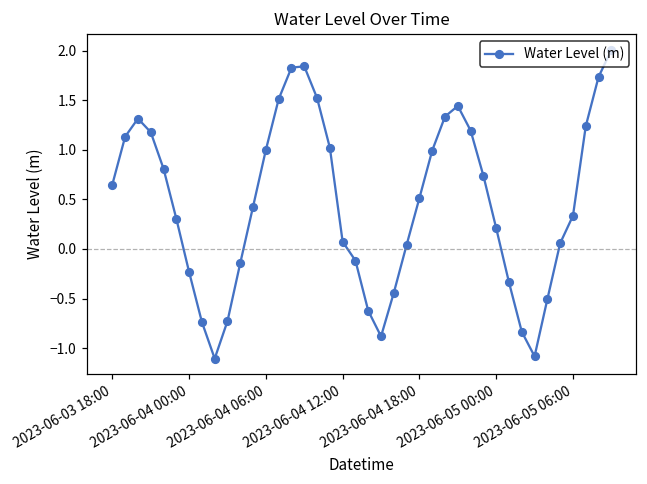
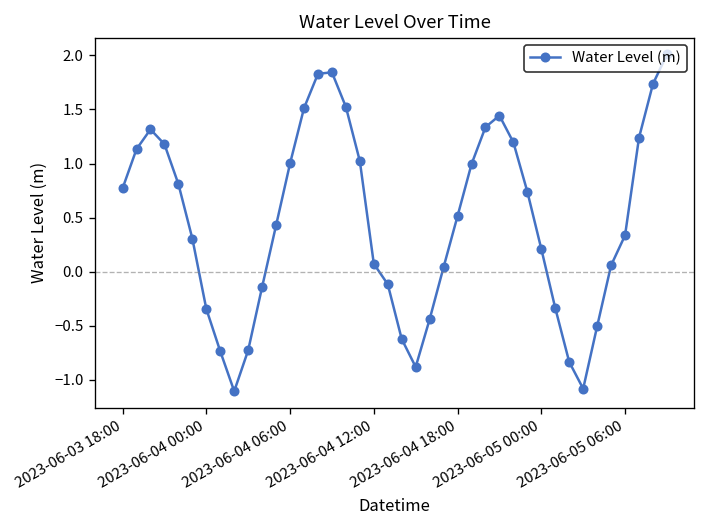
2023-06-03 18:00: 0.7 -> 0.8
2023-06-04 00:00: -0.2 -> -0.3
